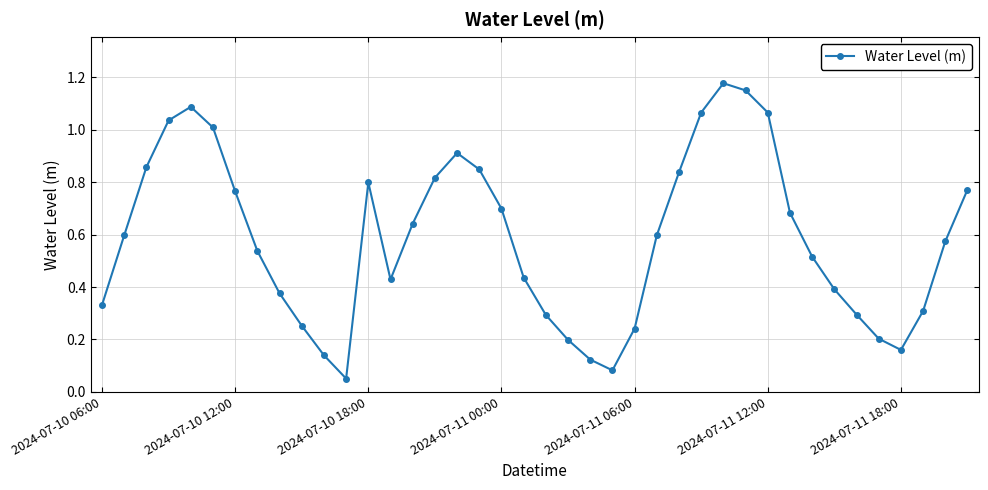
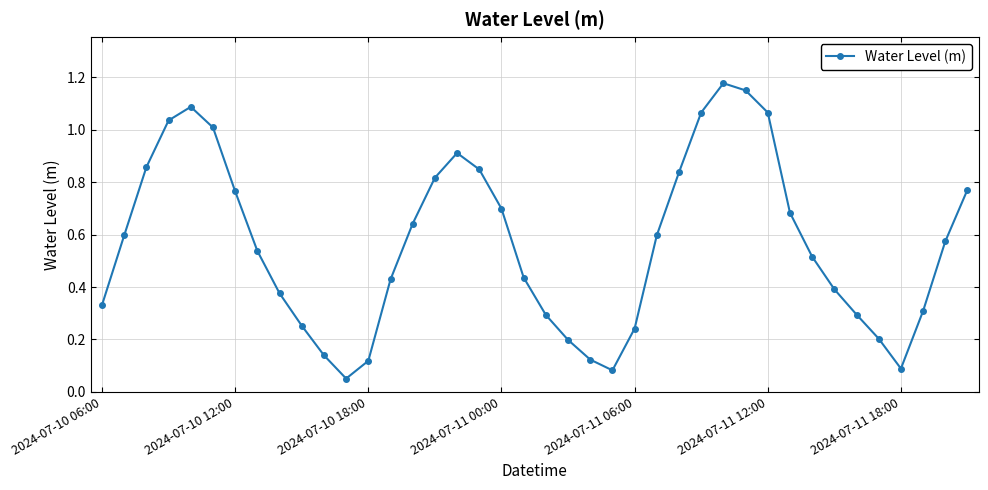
2024-07-10 18:00: 0.80 -> 0.12
2024-07-11 18:00: 0.16 -> 0.09
